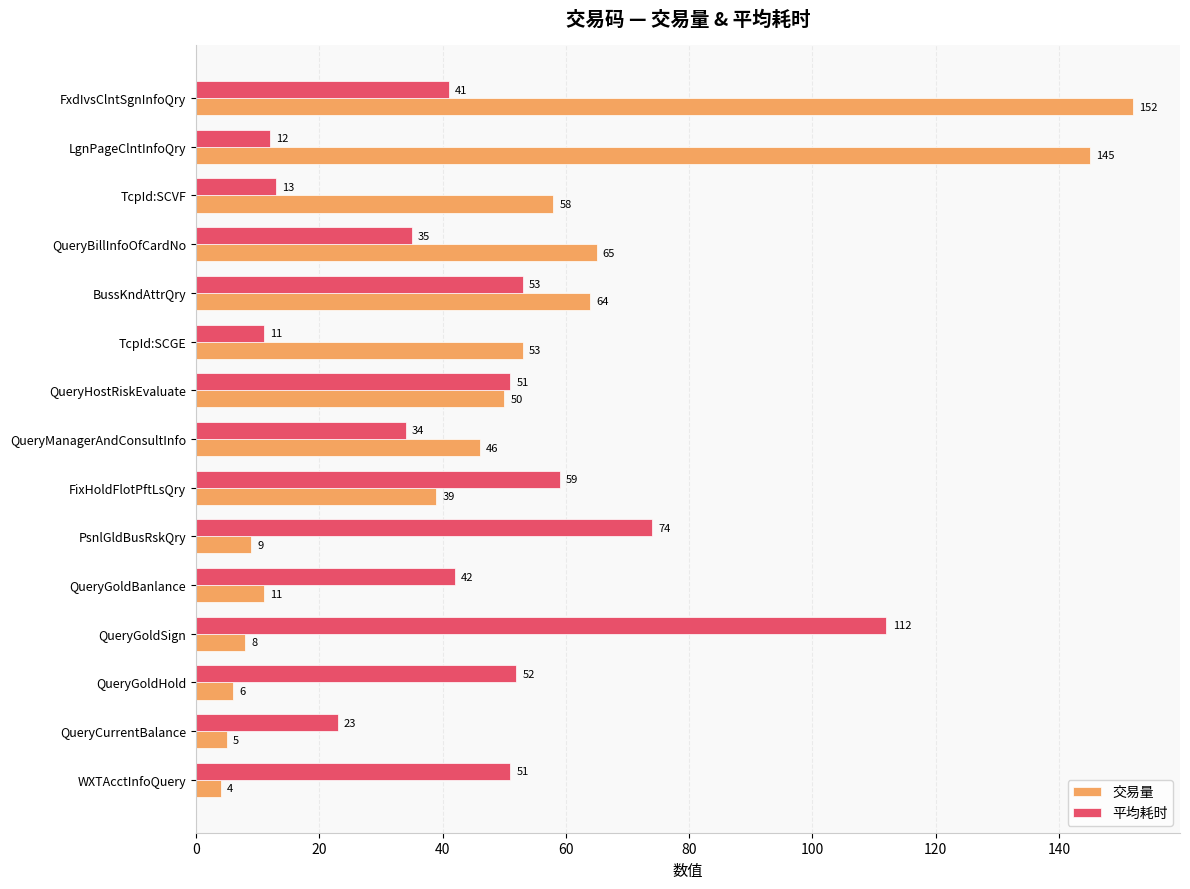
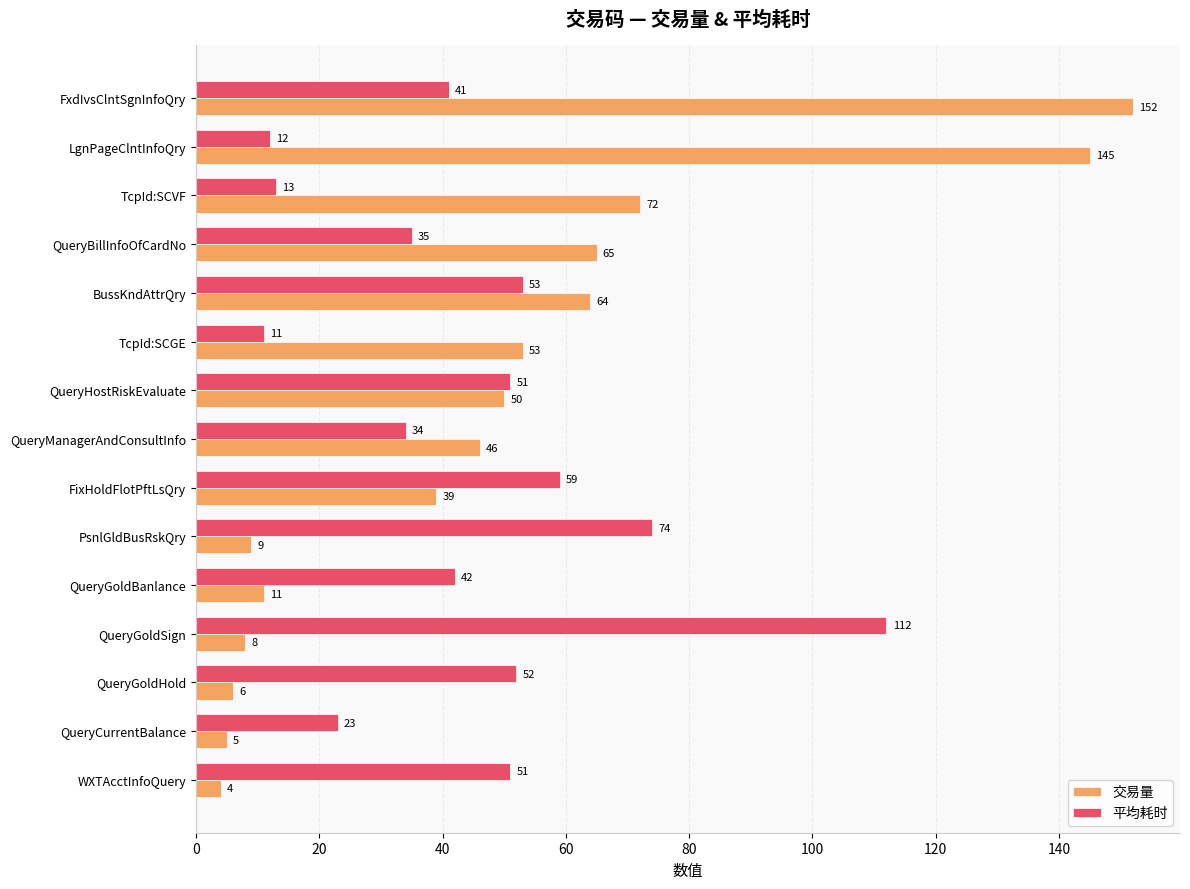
交易量, TcpId:SCVF: 58 -> 72
